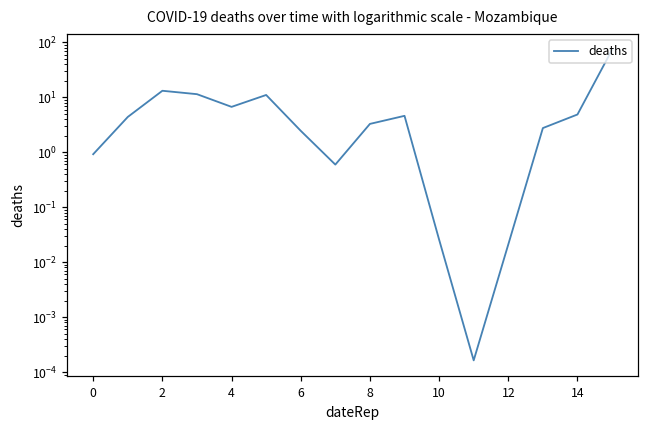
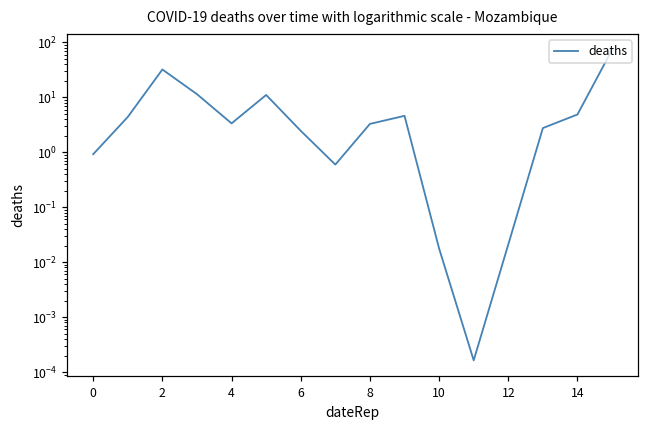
2: 13 -> 30
4: 7 -> 3
10: 0.03 -> 0.018
